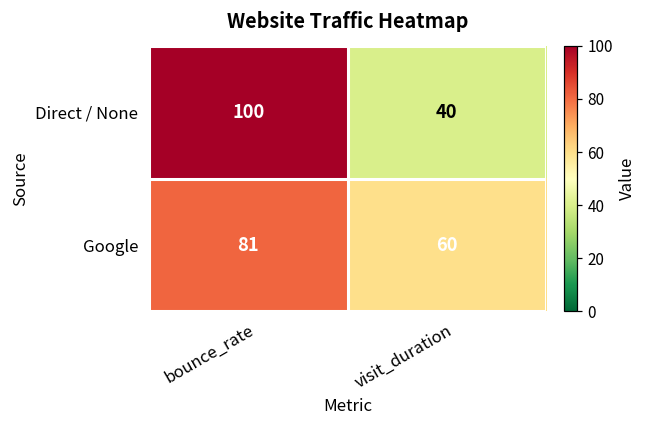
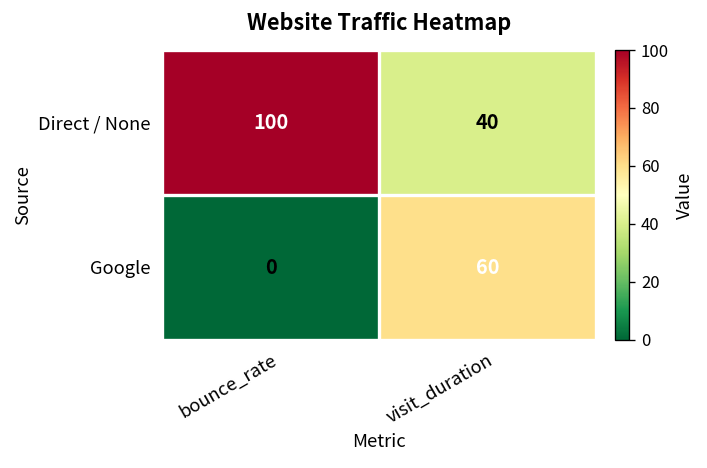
Google, bounce_rate: 81 -> 0
